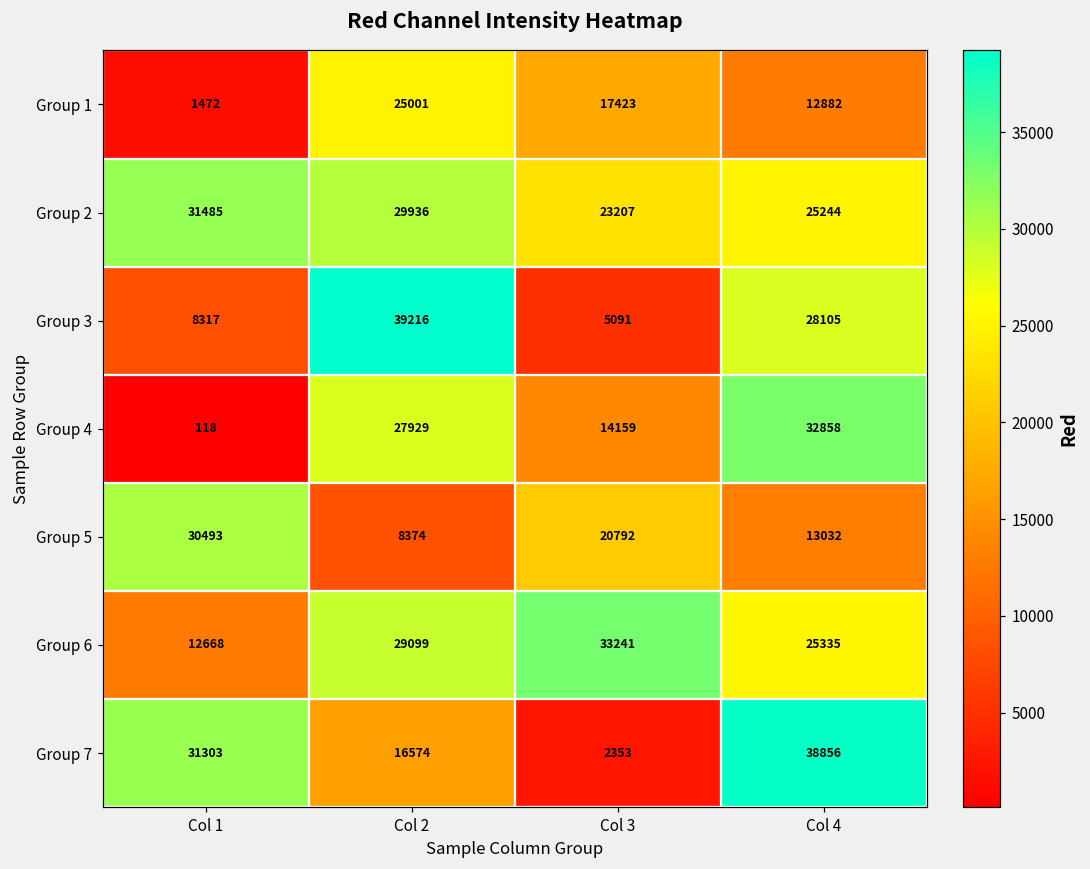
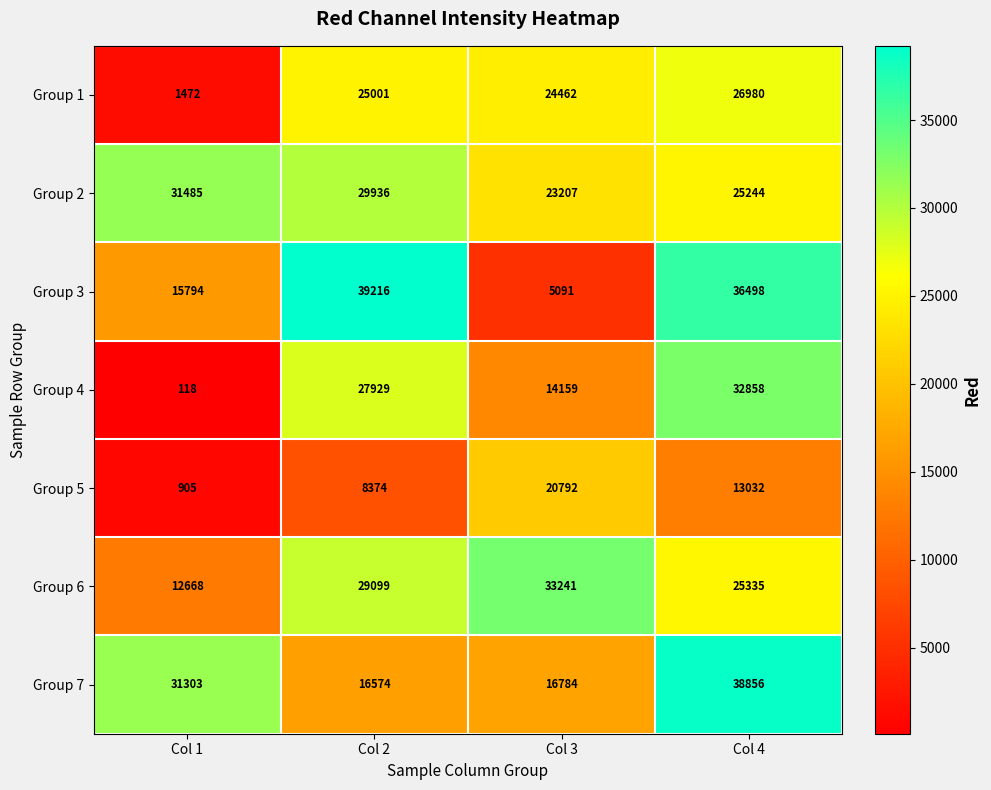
Group 1, Col 3: 17423 -> 24462
Group 1, Col 4: 12882 -> 26980
Group 3, Col 1: 8317 -> 15794
Group 3, Col 4: 28105 -> 36498
Group 5, Col 1: 30493 -> 905
Group 7, Col 3: 2353 -> 16784
